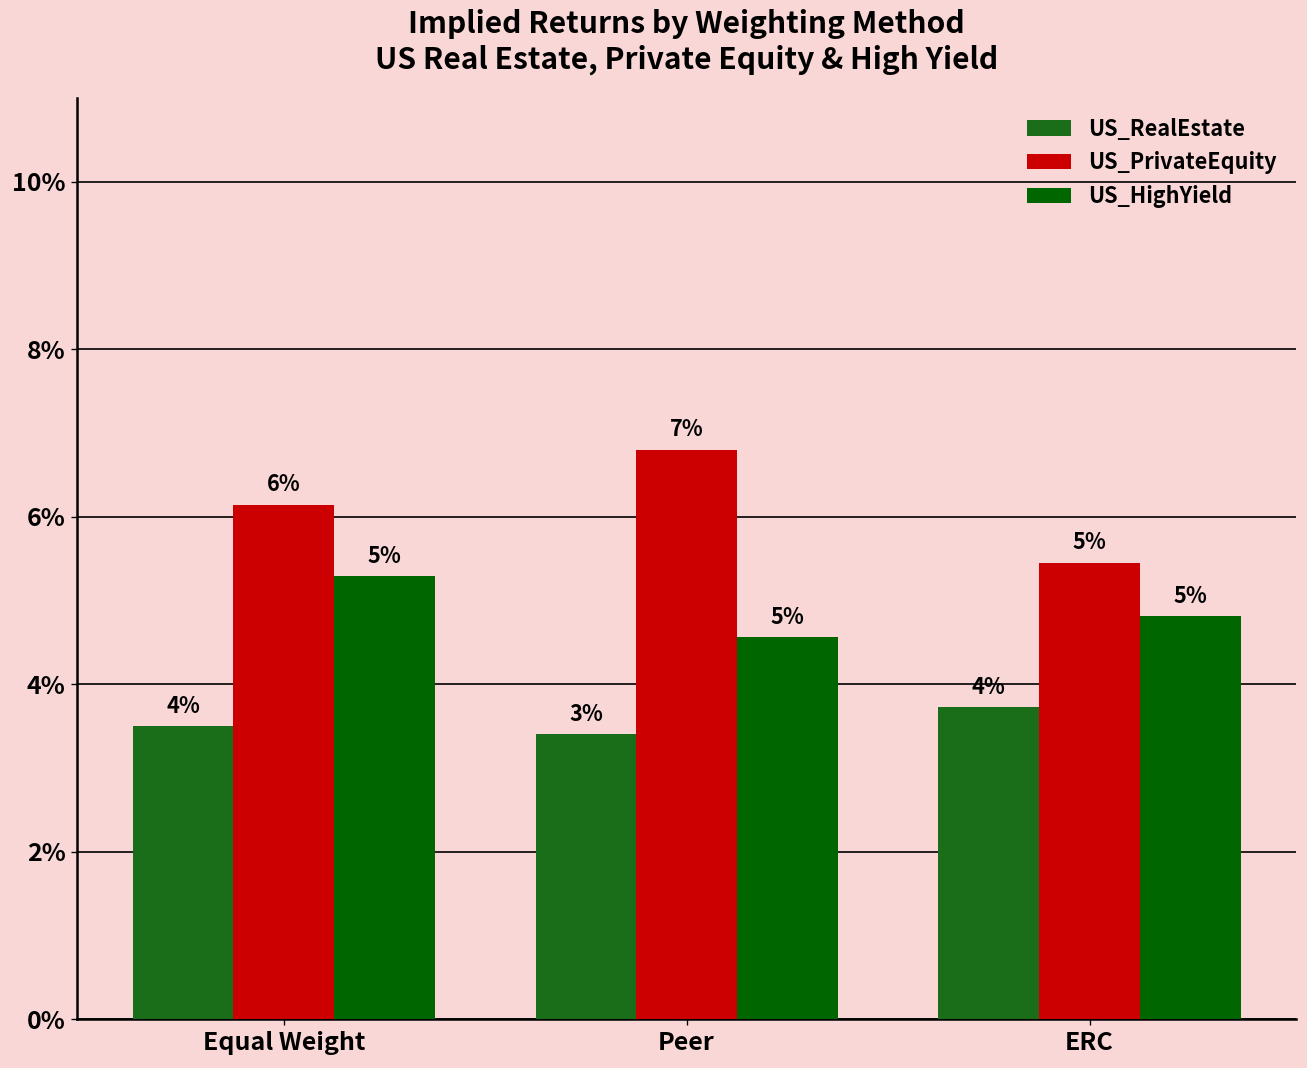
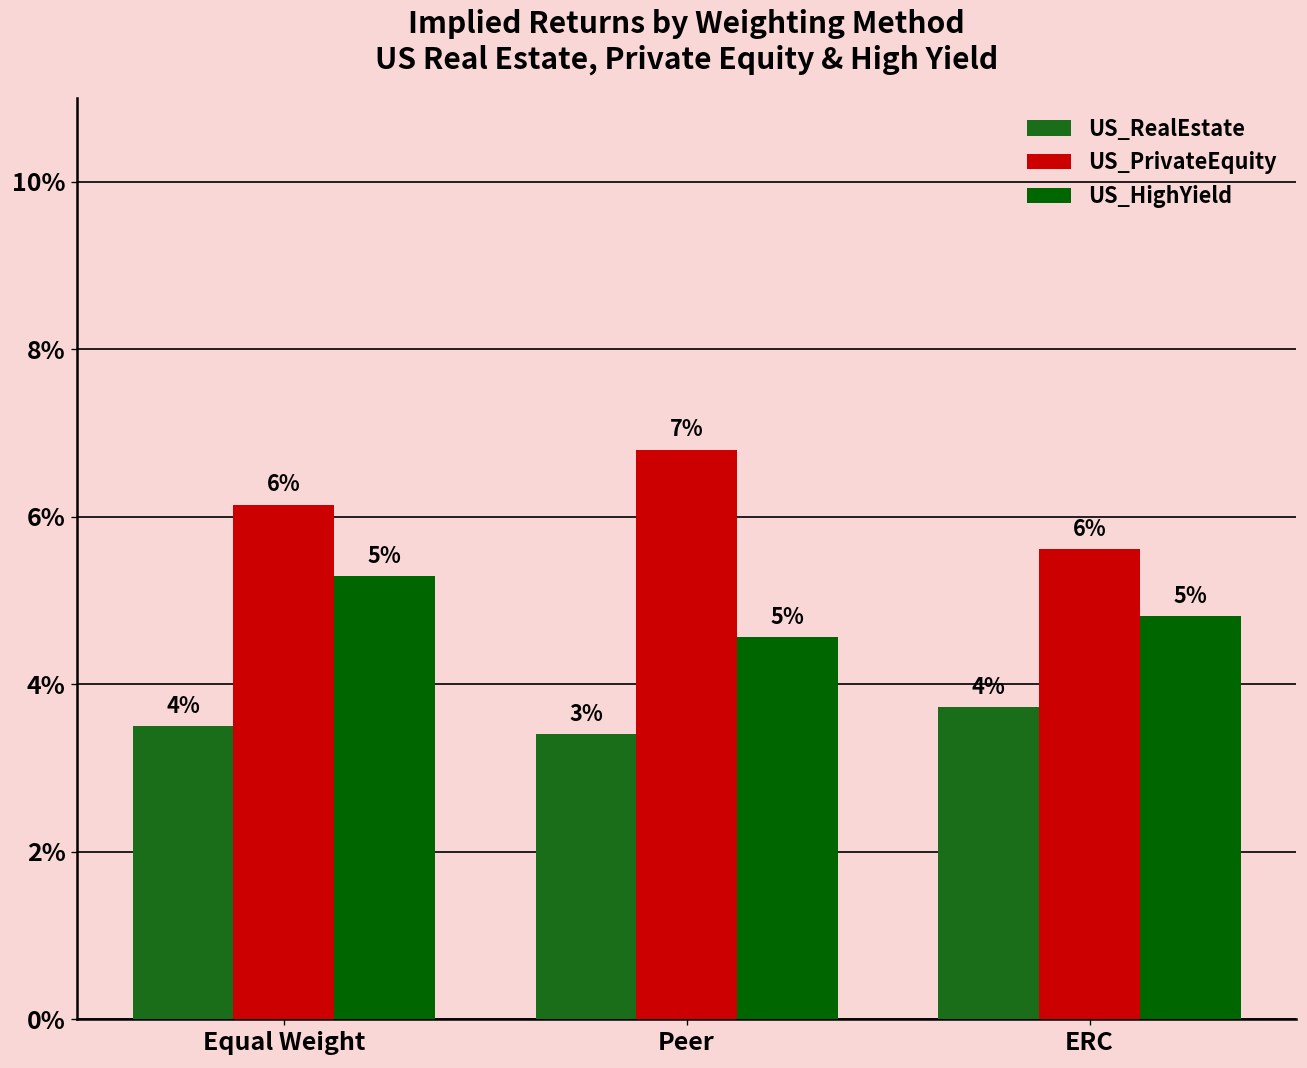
US_PrivateEquity, ERC: 5% -> 6%
